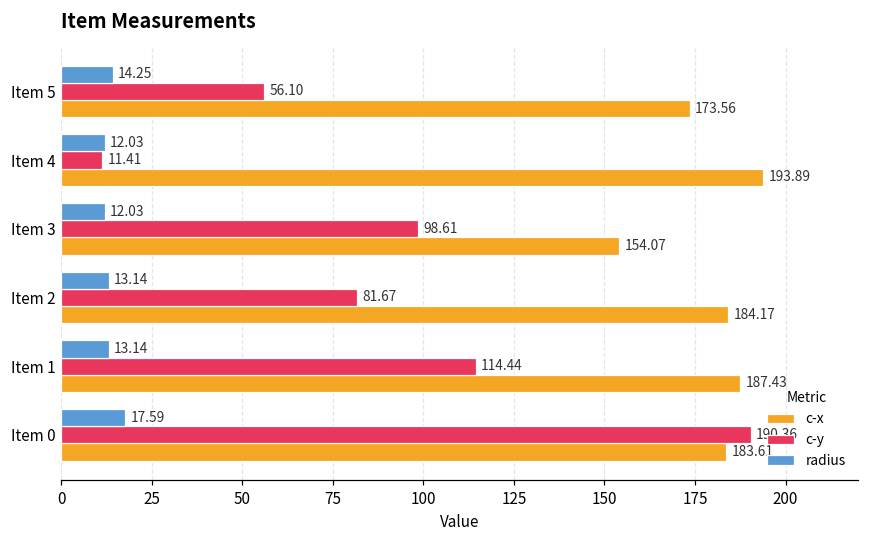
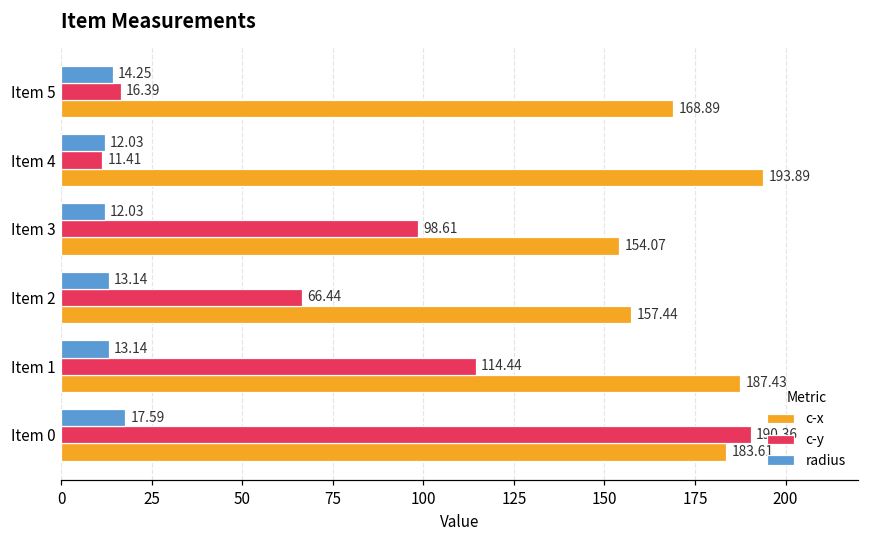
c-y, Item 5: 56.10 -> 16.39
c-x, Item 5: 173.56 -> 168.89
c-y, Item 2: 81.67 -> 66.44
c-x, Item 2: 184.17 -> 157.44
